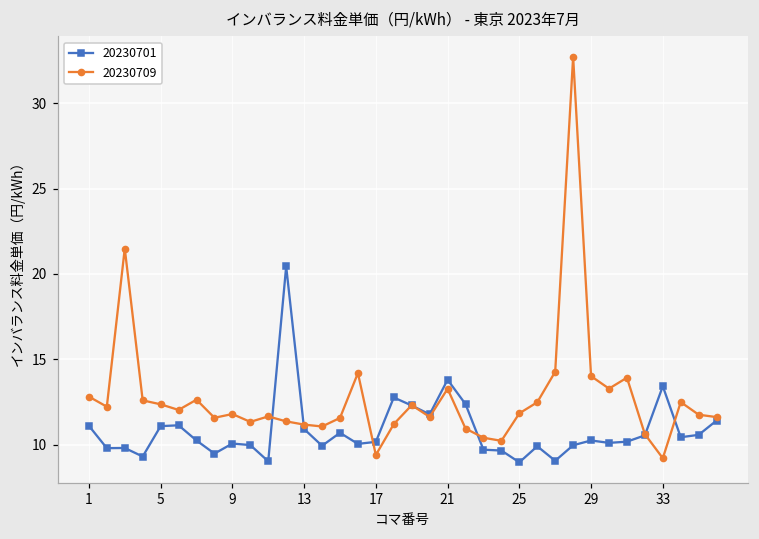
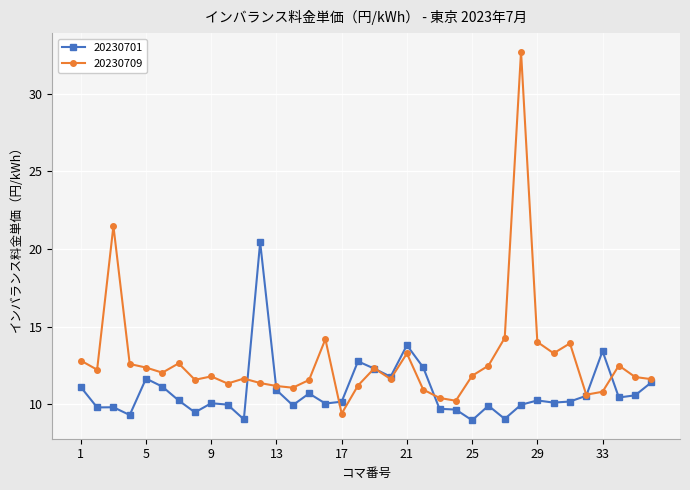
20230701, 5: 11.1 -> 11.7
20230709, 33: 9.2 -> 10.8
